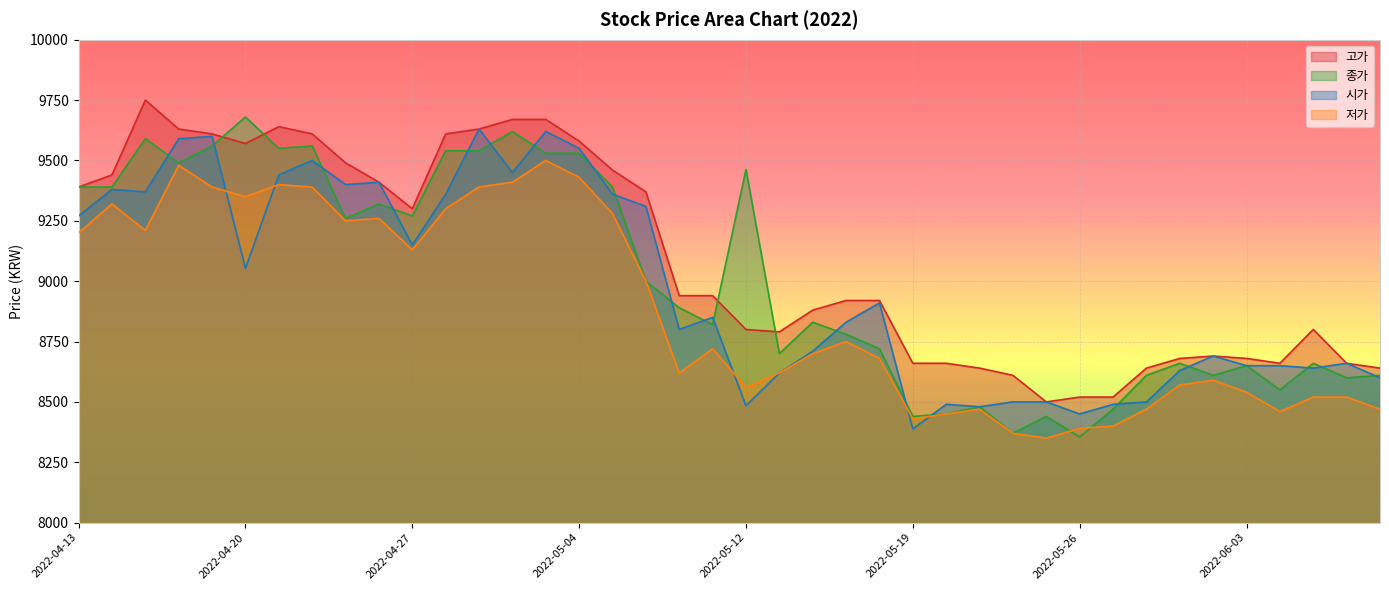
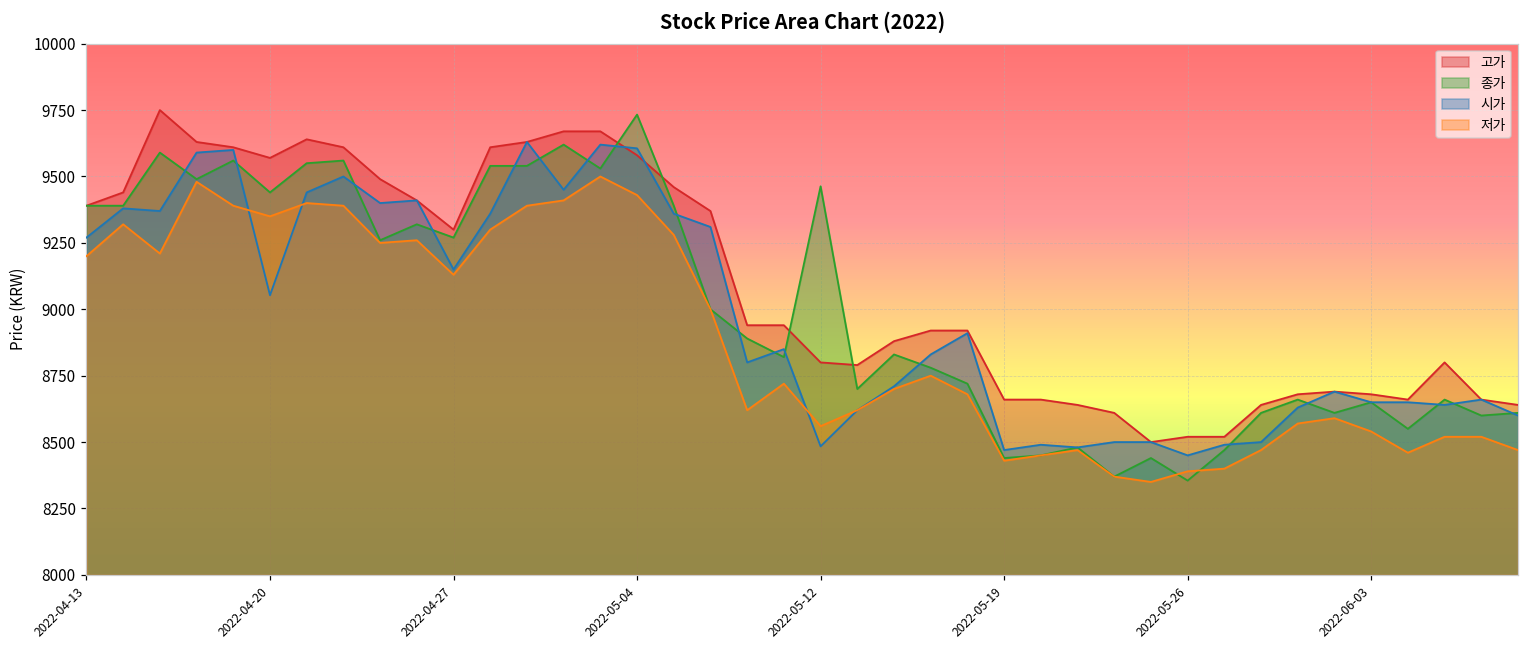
종가, 2022-04-20: 9680 -> 9440
종가, 2022-05-04: 9530 -> 9730
시가, 2022-05-04: 9550 -> 9610
시가, 2022-05-19: 8390 -> 8470
